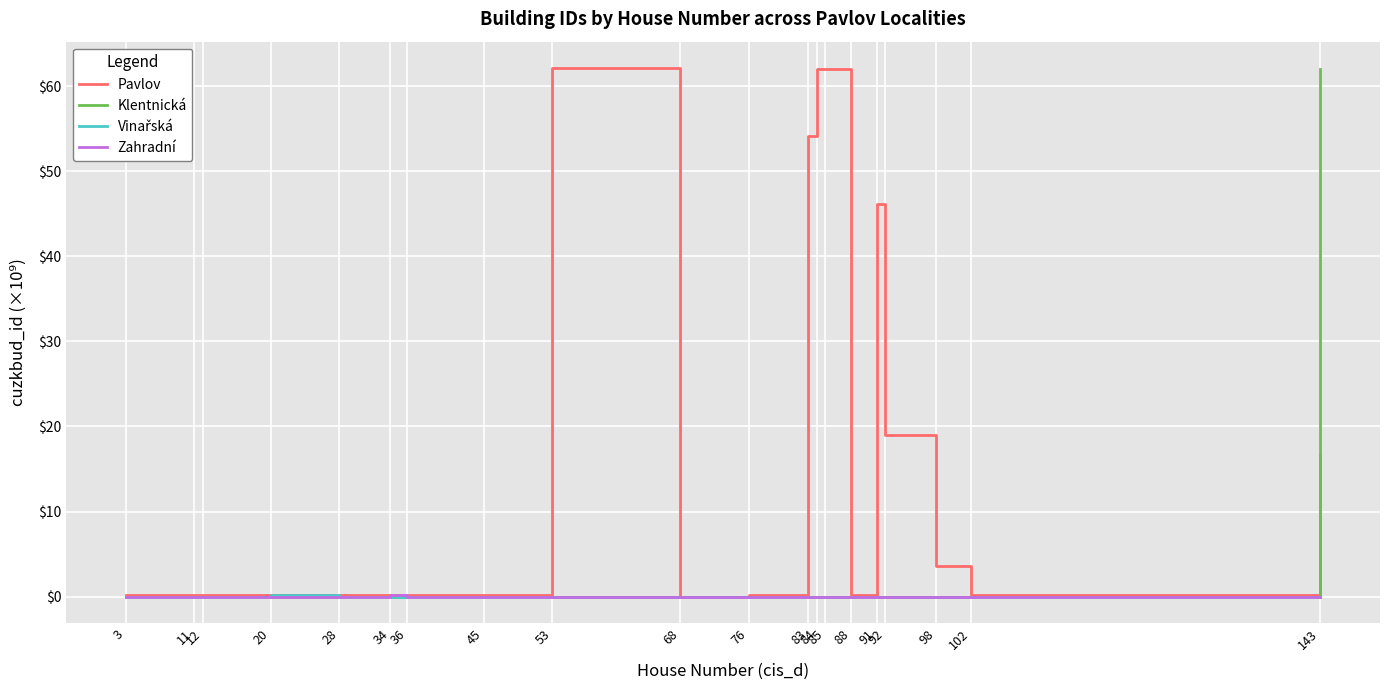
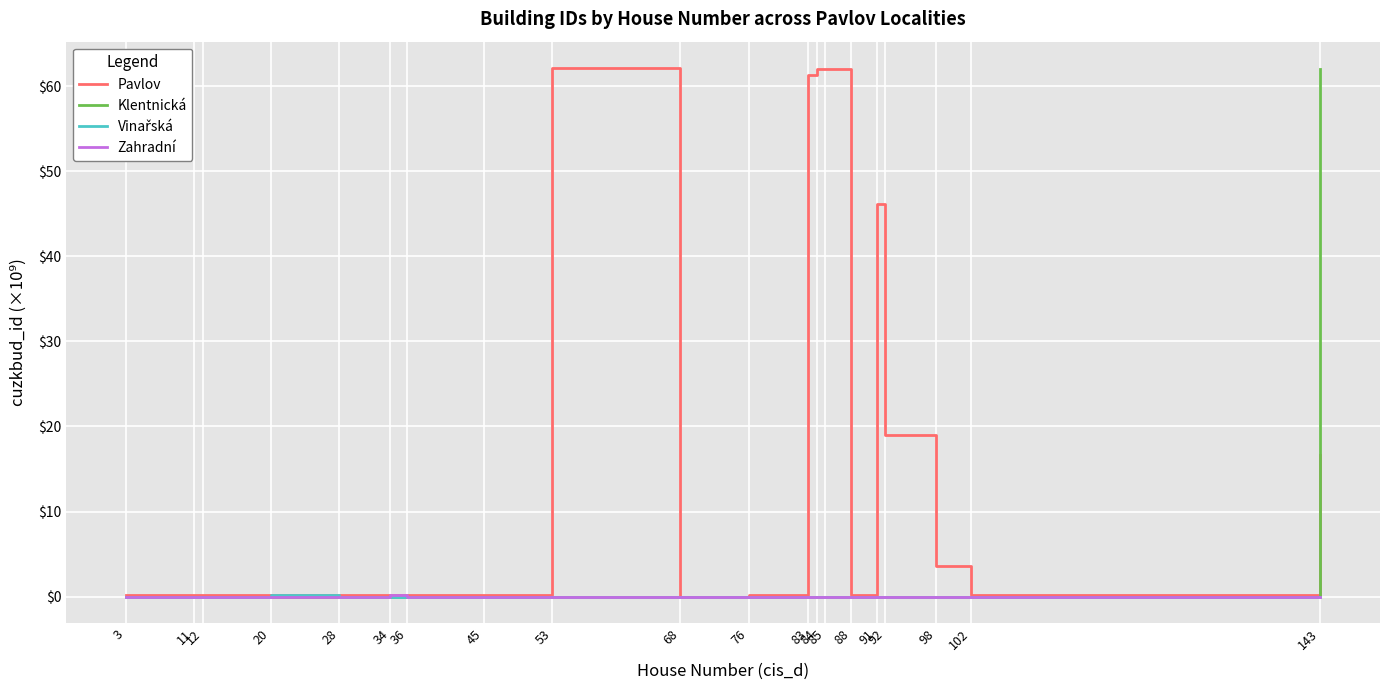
Pavlov, 83: $54 -> $61
